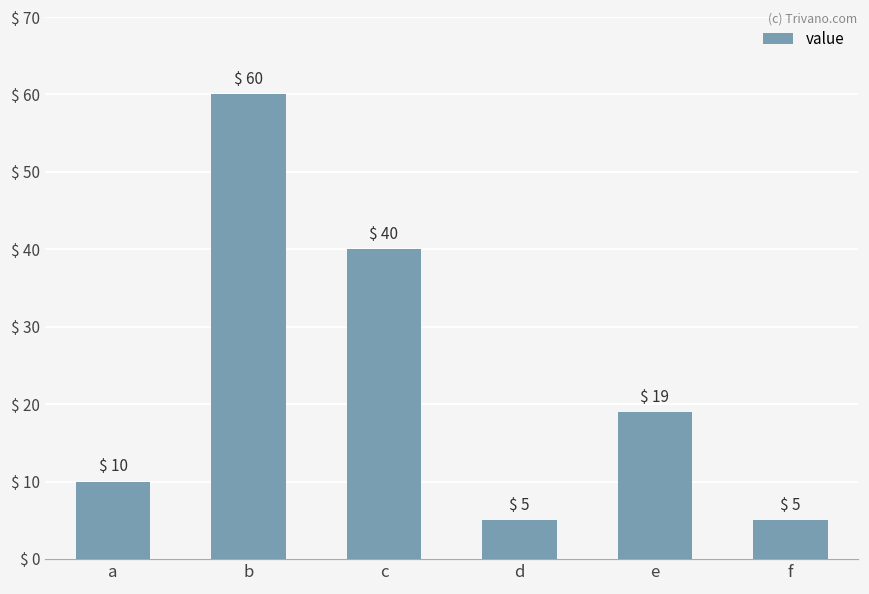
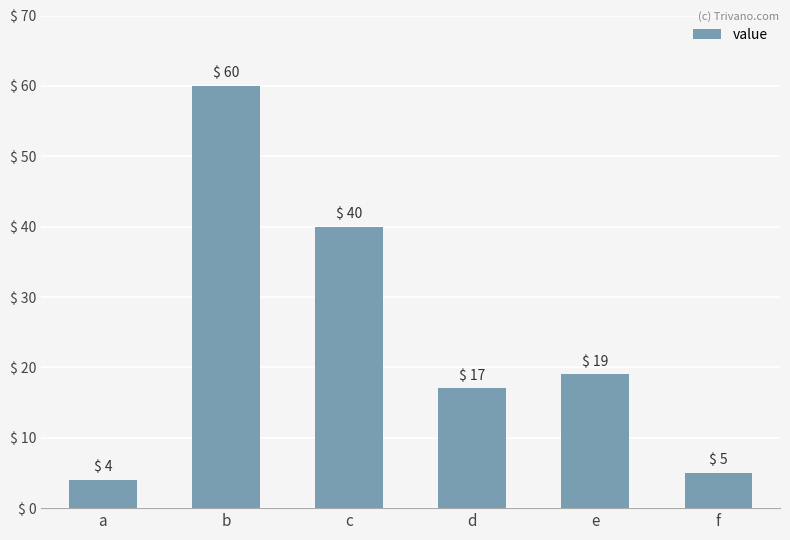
a: 10 -> 4
d: 5 -> 17
